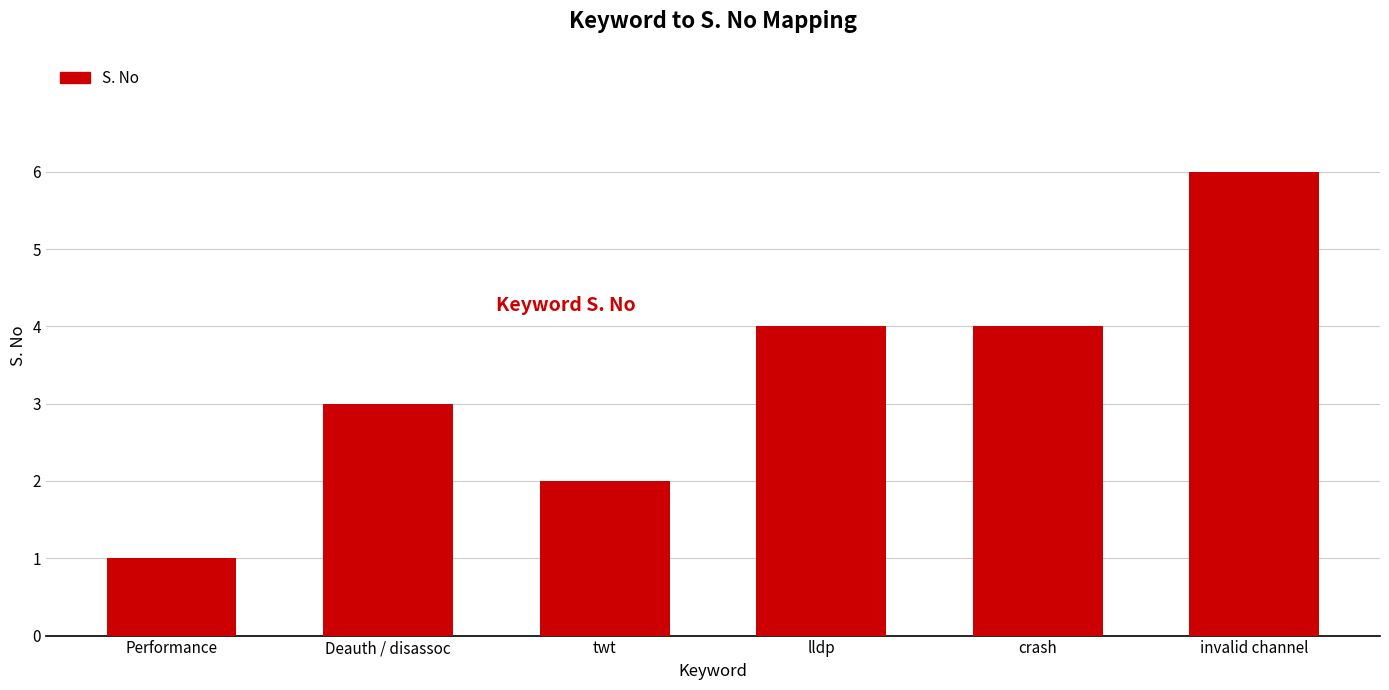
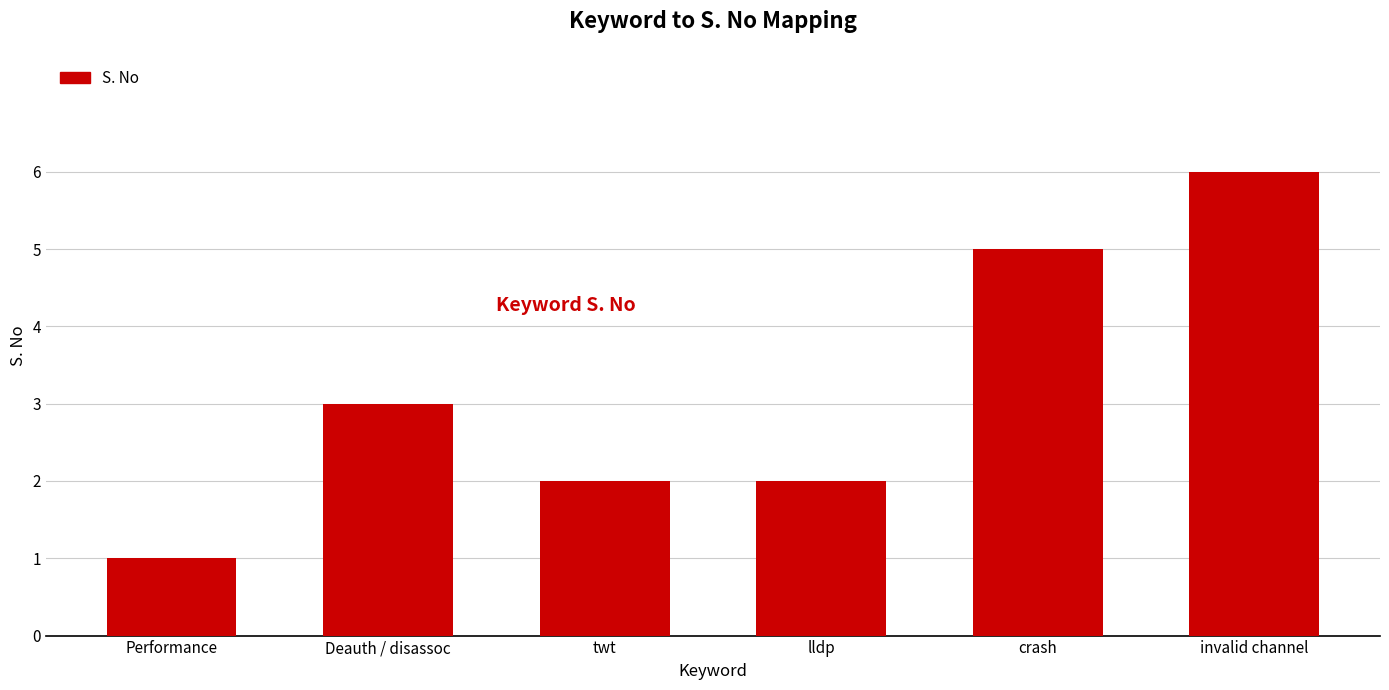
lldp: 4 -> 2
crash: 4 -> 5
